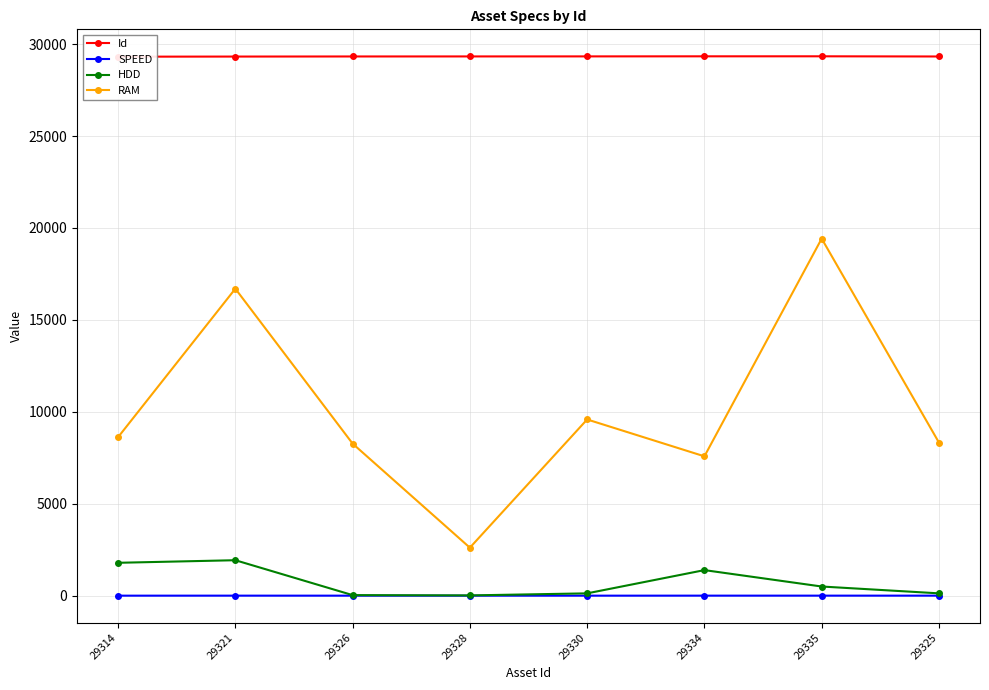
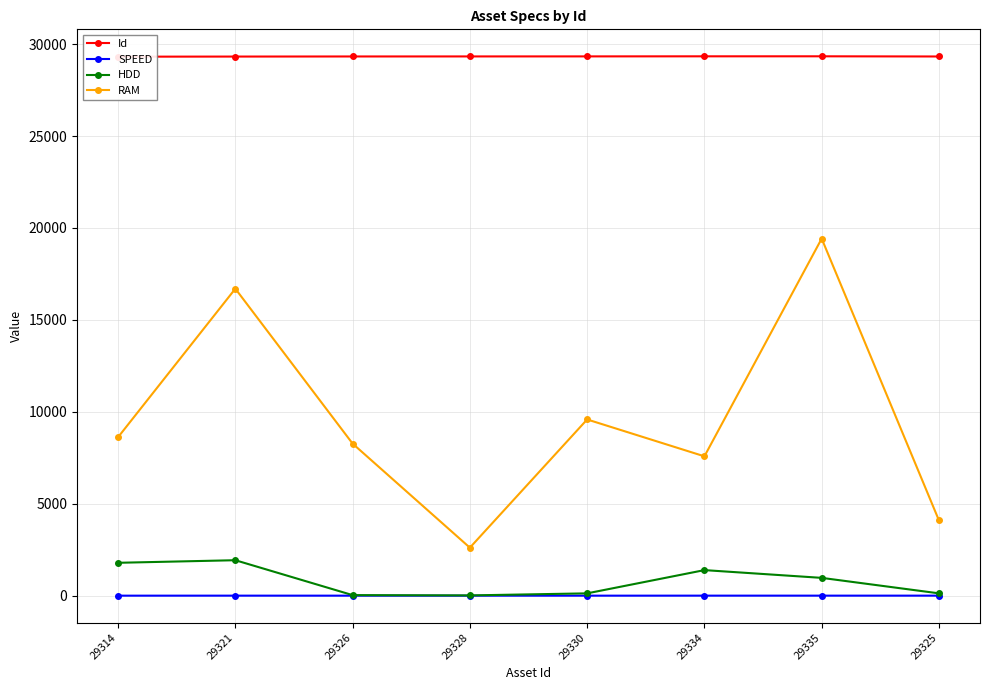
HDD, 29335: 500 -> 1000
RAM, 29325: 8300 -> 4100
